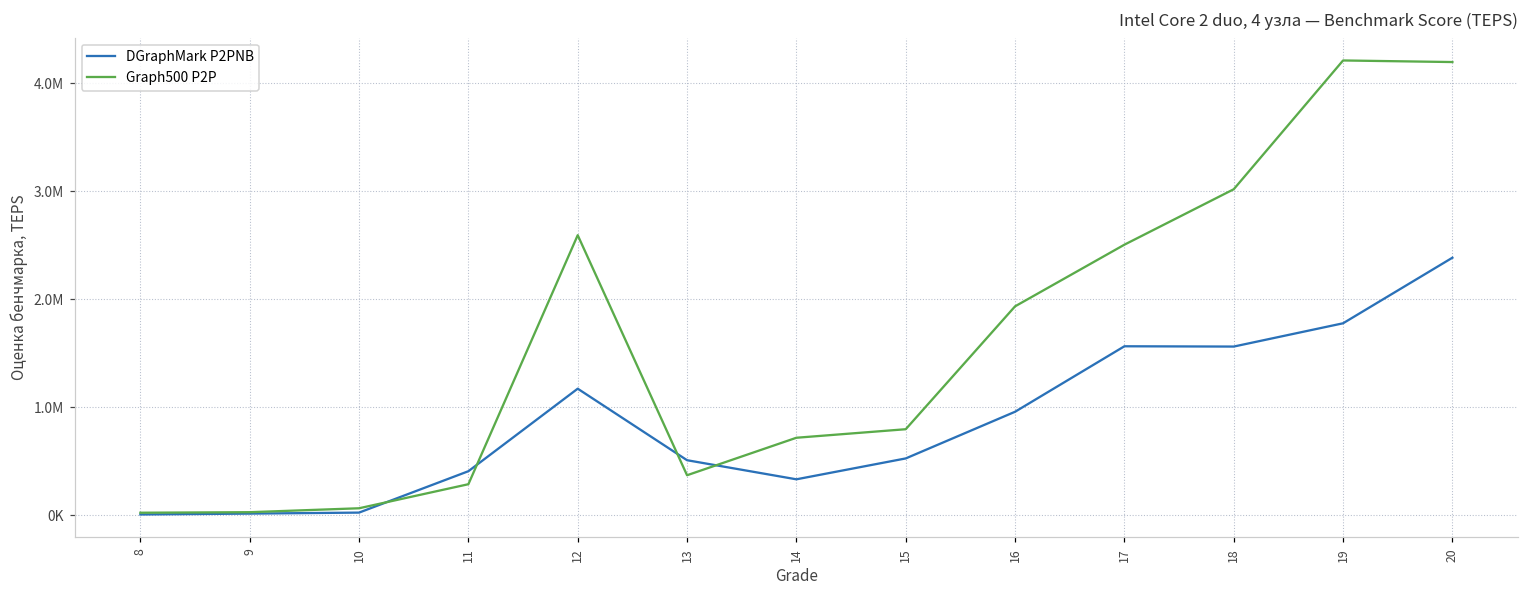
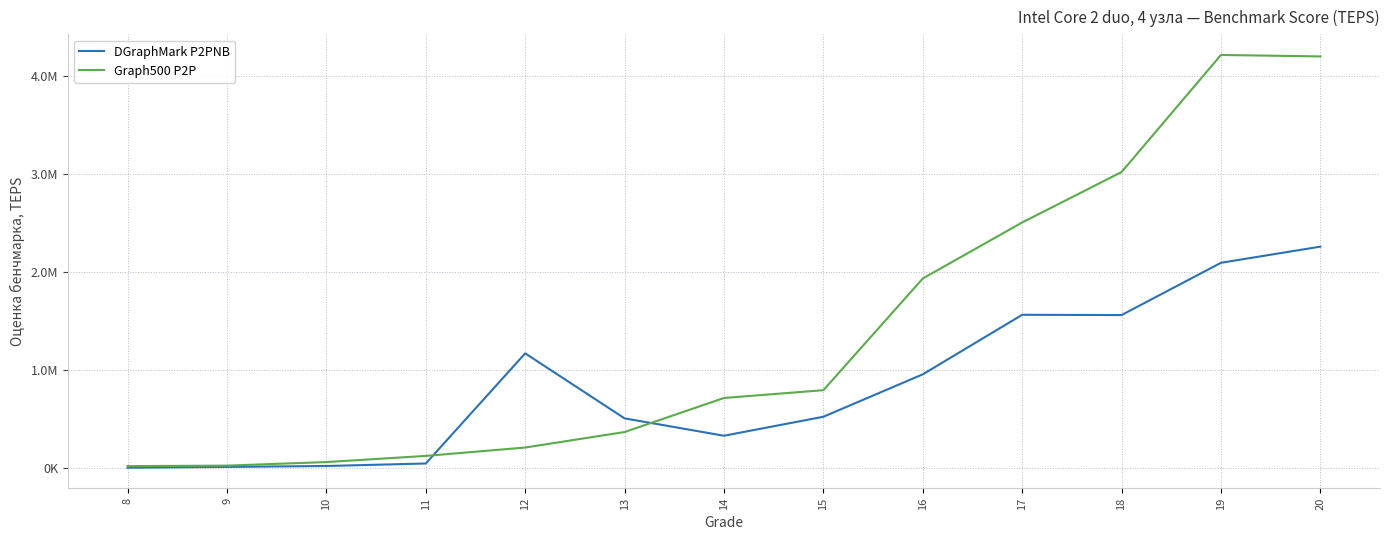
DGraphMark P2PNB, 11: 400000 -> 0
Graph500 P2P, 11: 300000 -> 100000
Graph500 P2P, 12: 2600000 -> 200000
DGraphMark P2PNB, 19: 1800000 -> 2100000
DGraphMark P2PNB, 20: 2400000 -> 2300000
